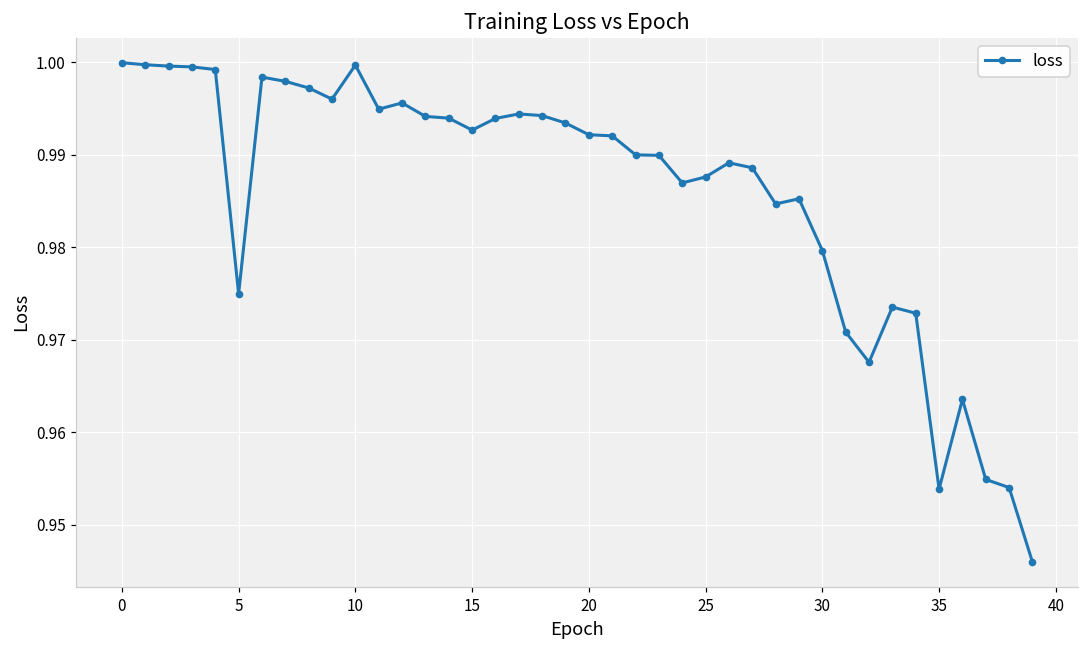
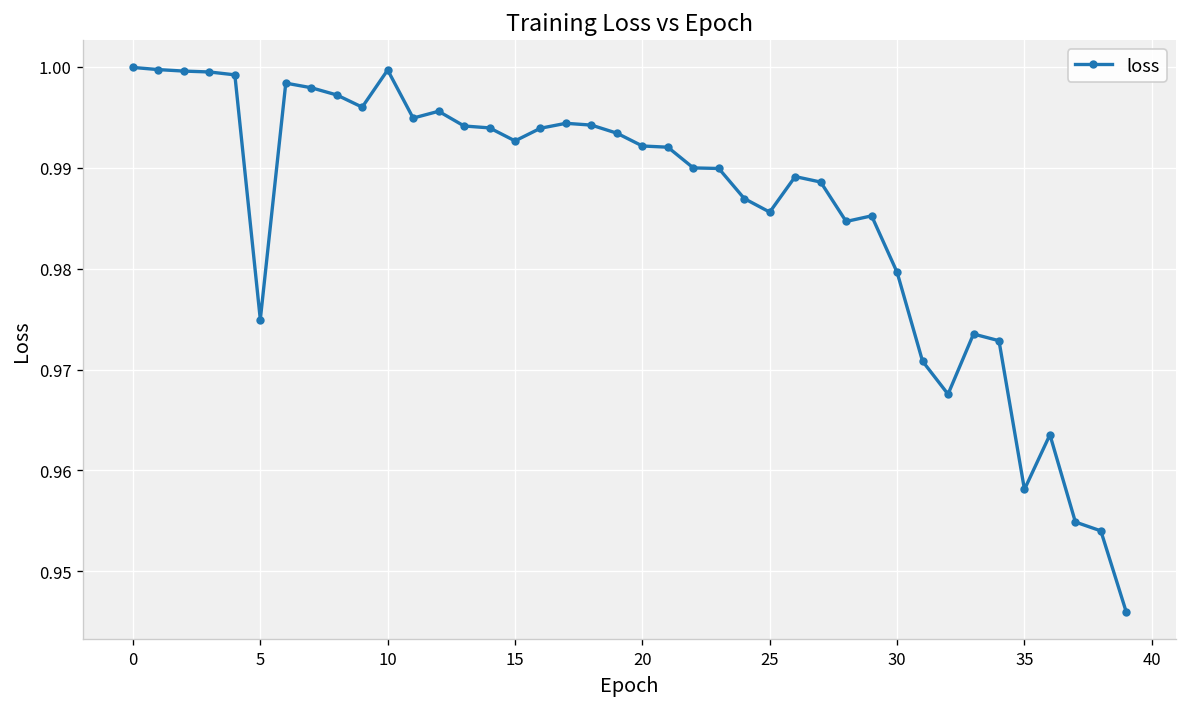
25: 0.988 -> 0.986
35: 0.954 -> 0.958
